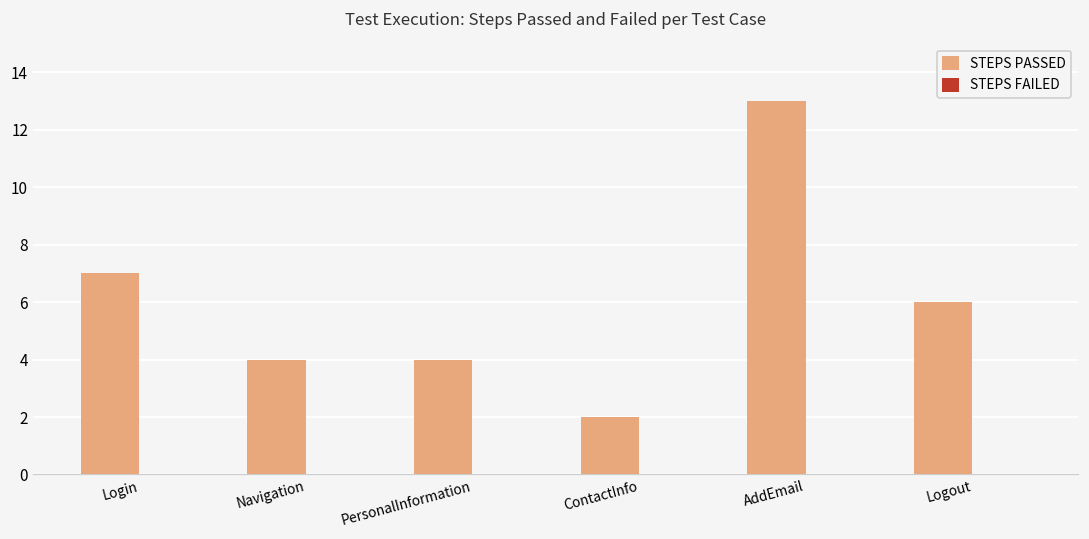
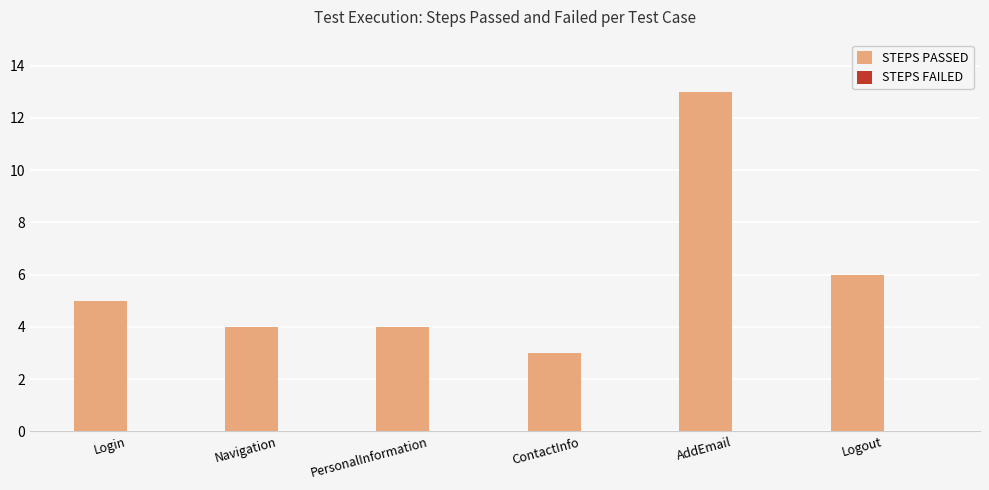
STEPS PASSED, Login: 7 -> 5
STEPS PASSED, ContactInfo: 2 -> 3
